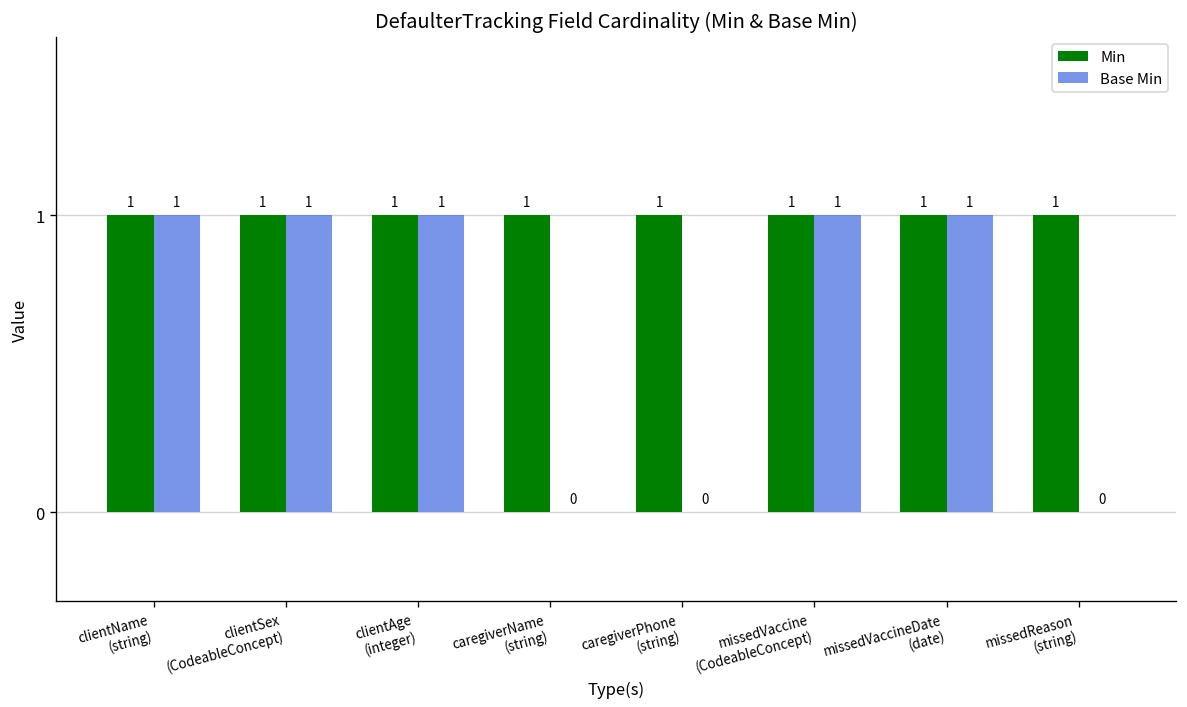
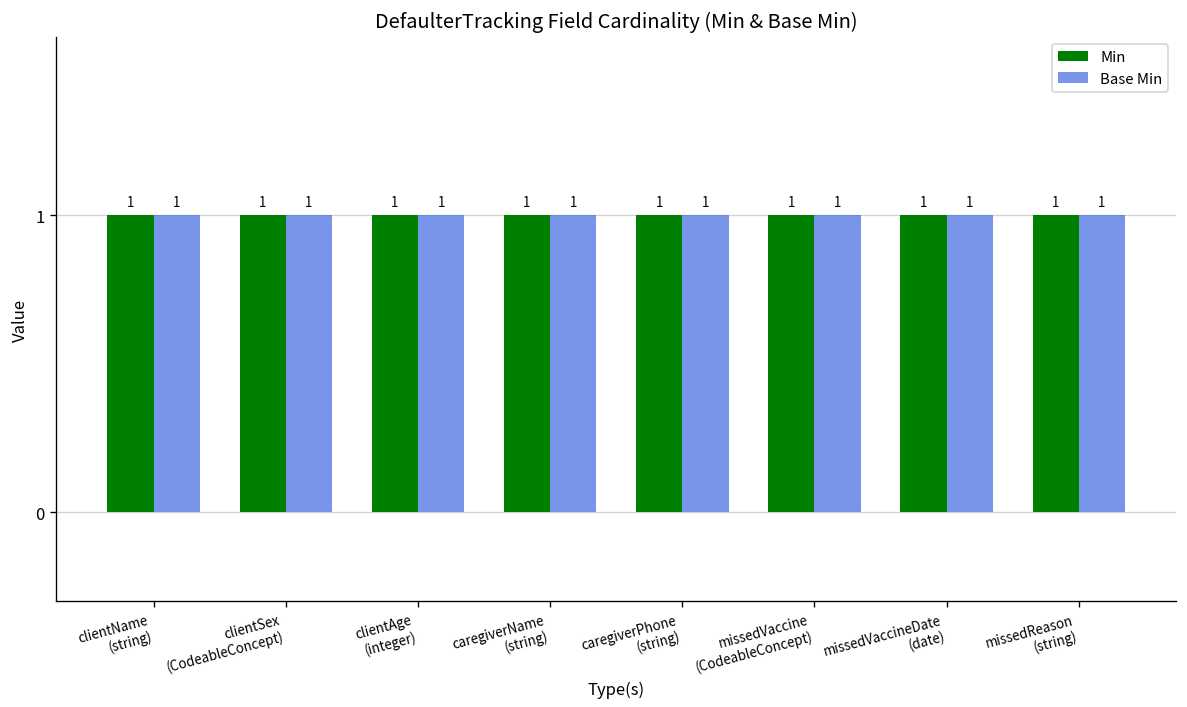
Base Min, caregiverName (string): 0 -> 1
Base Min, caregiverPhone (string): 0 -> 1
Base Min, missedReason (string): 0 -> 1
